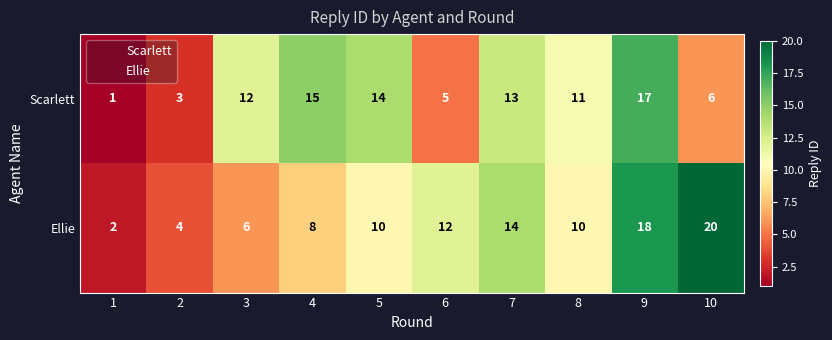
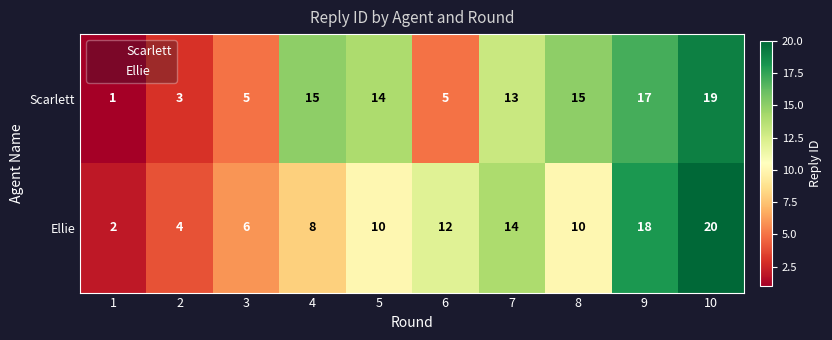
Scarlett, 3: 12 -> 5
Scarlett, 8: 11 -> 15
Scarlett, 10: 6 -> 19
